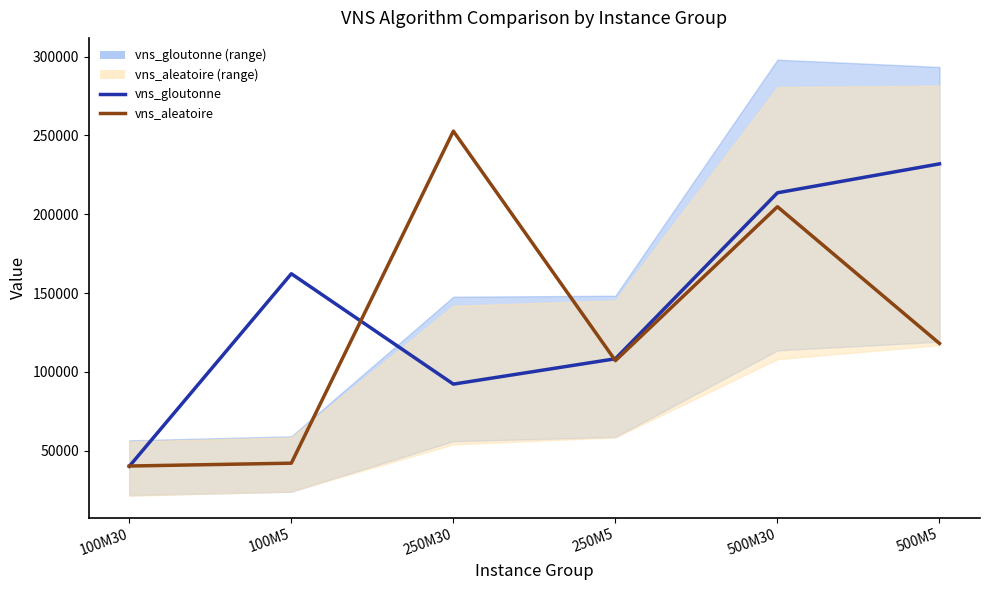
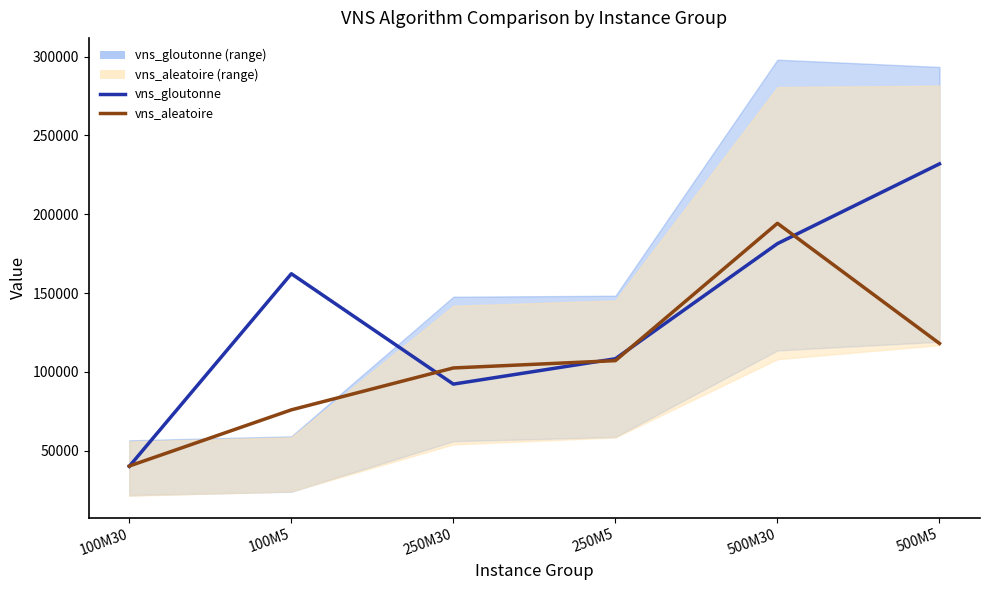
vns_aleatoire, 100M5: 42000 -> 76000
vns_aleatoire, 250M30: 253000 -> 102000
vns_gloutonne, 500M30: 214000 -> 181000
vns_aleatoire, 500M30: 205000 -> 194000
